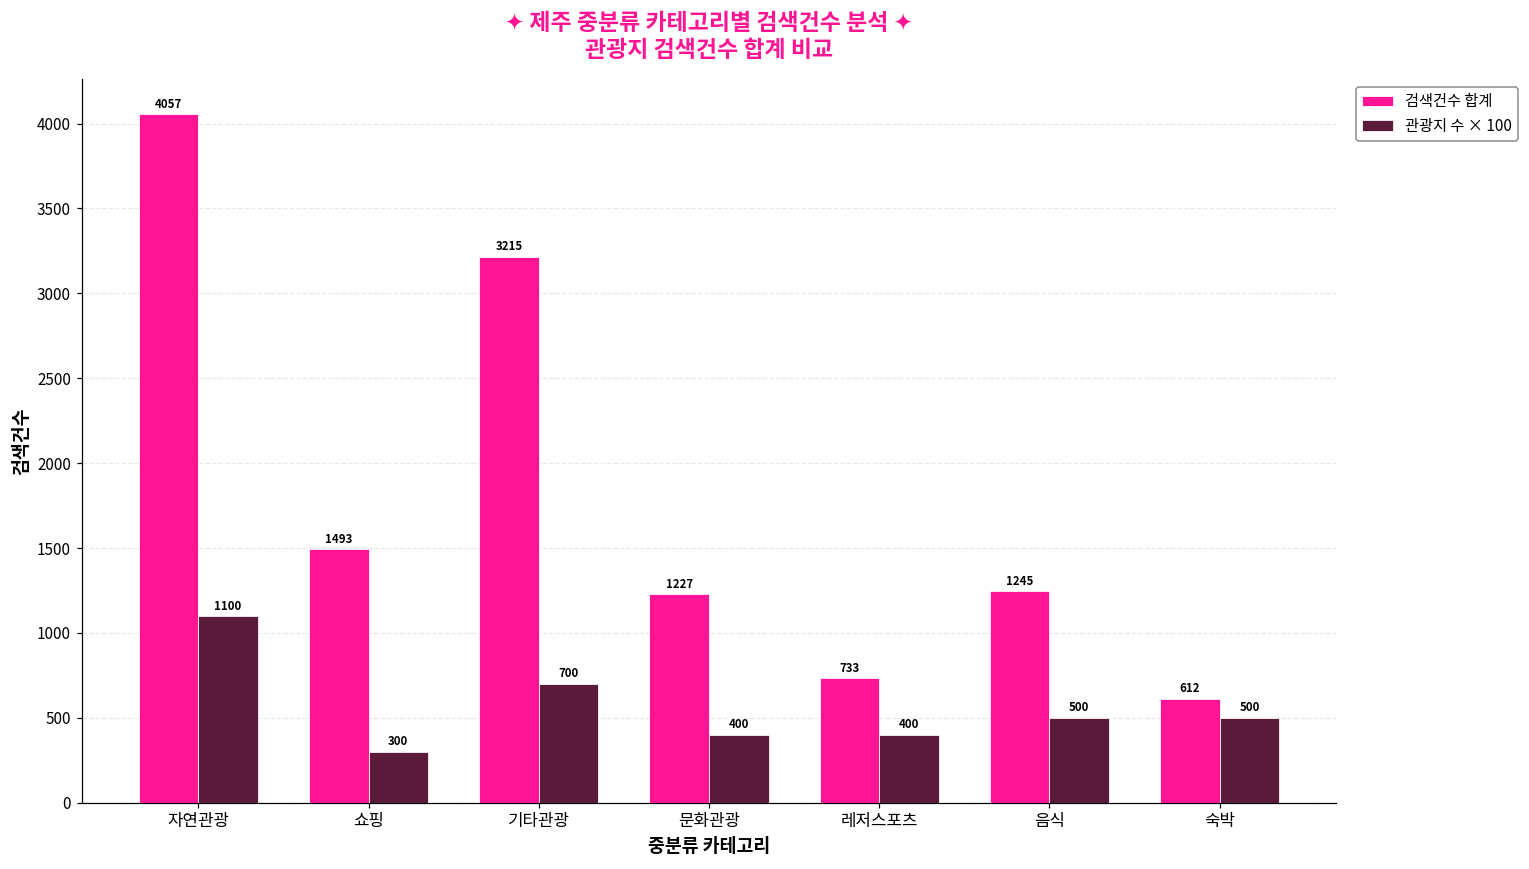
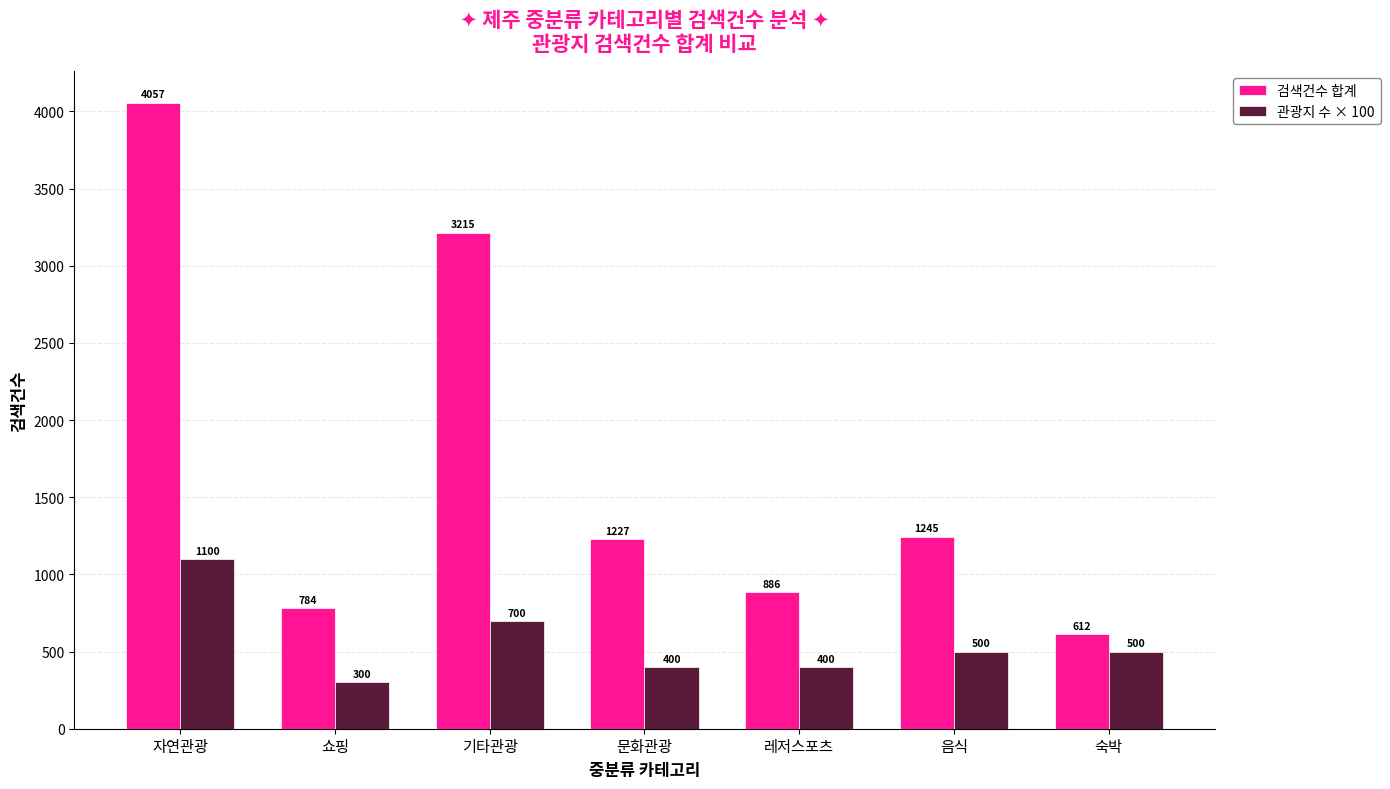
검색건수 합계, 쇼핑: 1493 -> 784
검색건수 합계, 레저스포츠: 733 -> 886
